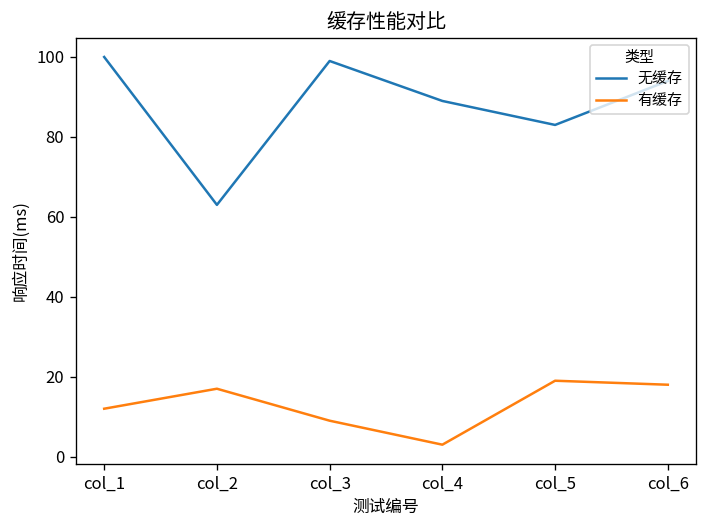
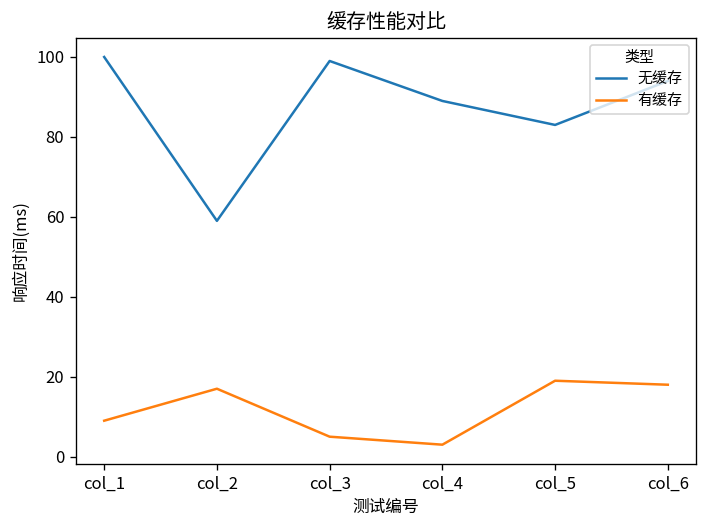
有缓存, col_1: 12 -> 9
无缓存, col_2: 63 -> 59
有缓存, col_3: 9 -> 5
